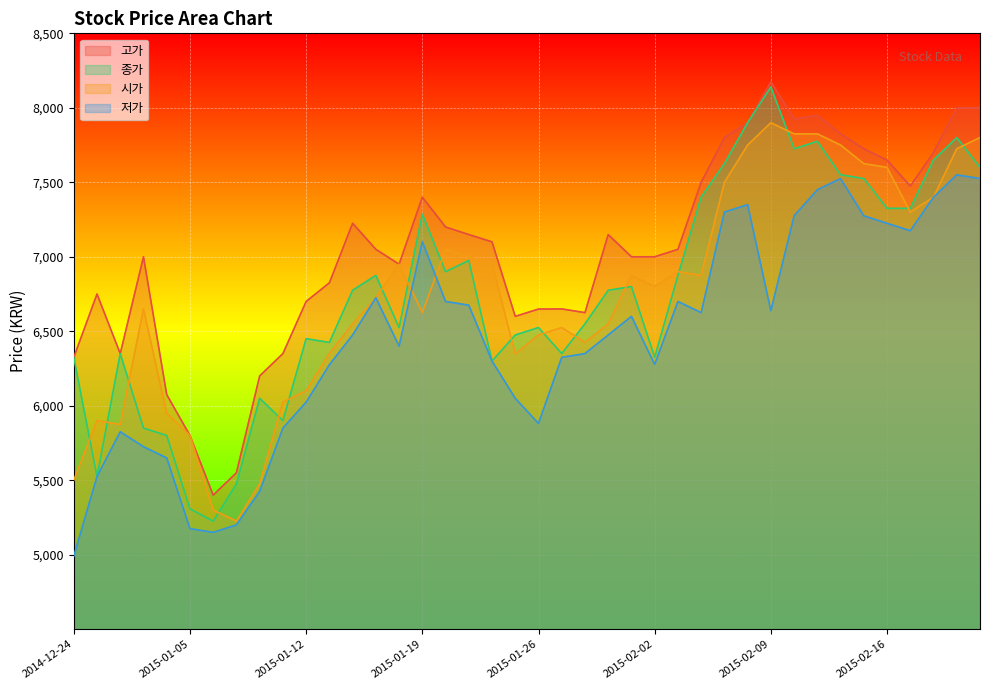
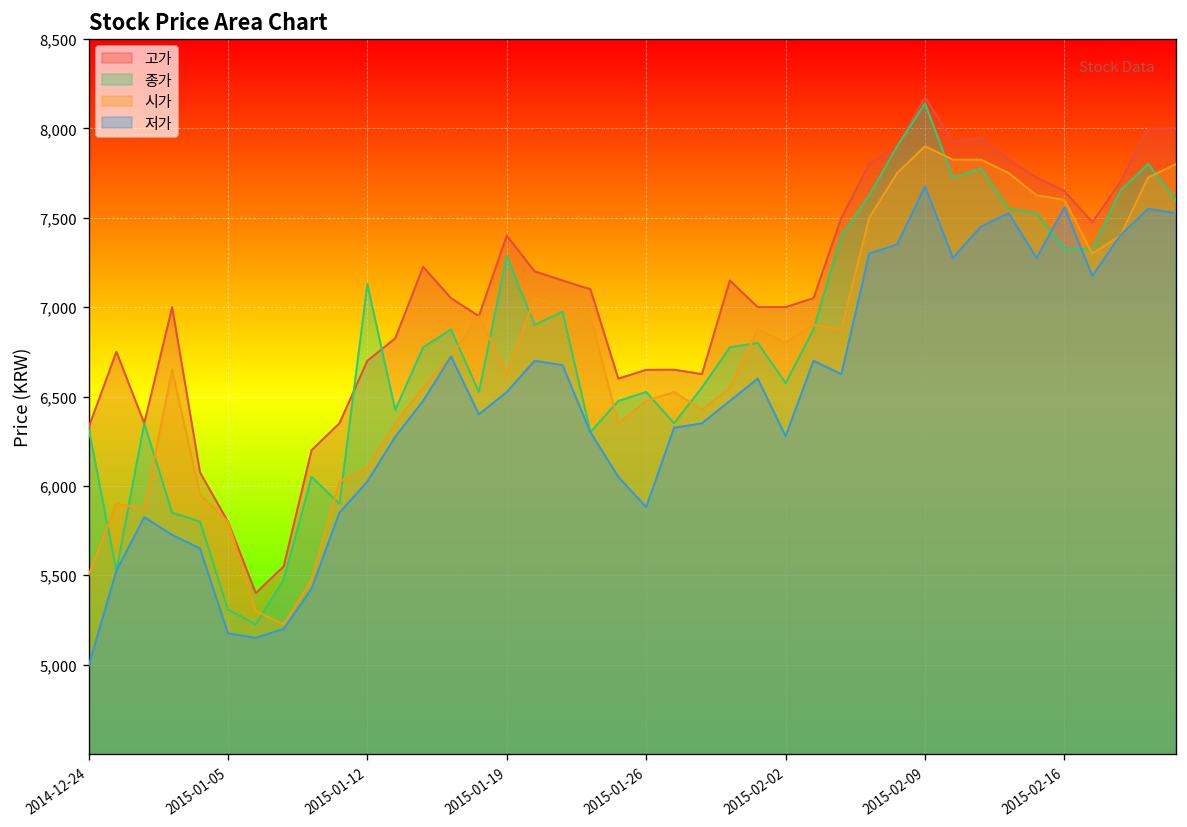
종가, 2015-01-12: 6,450 -> 7,130
저가, 2015-01-19: 7,100 -> 6,530
종가, 2015-02-02: 6,330 -> 6,580
저가, 2015-02-09: 6,640 -> 7,680
저가, 2015-02-16: 7,230 -> 7,560
